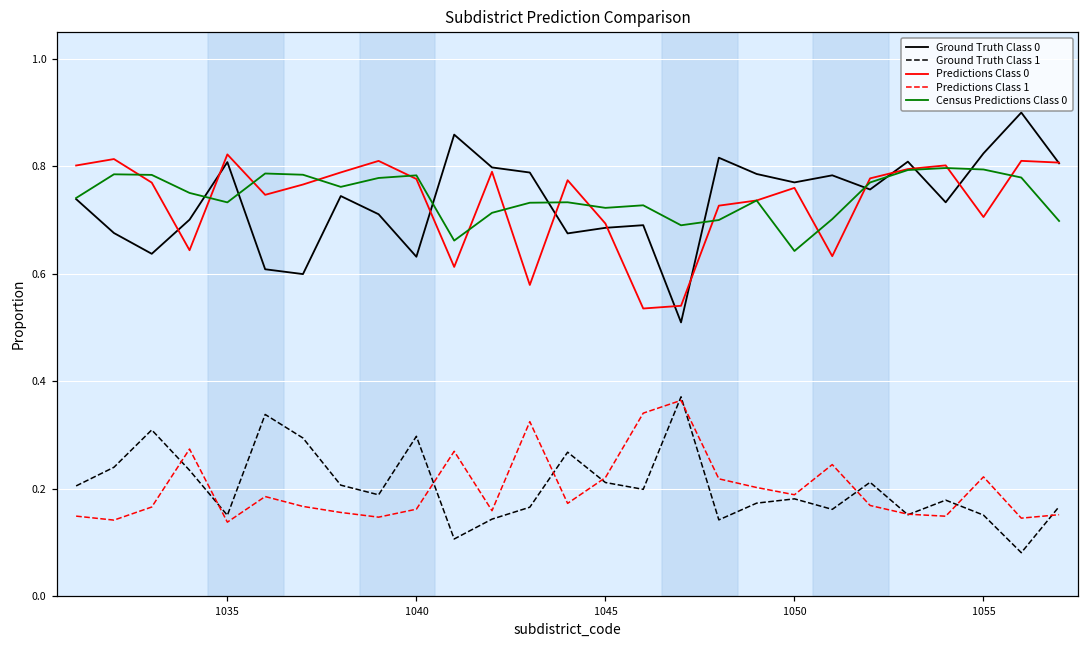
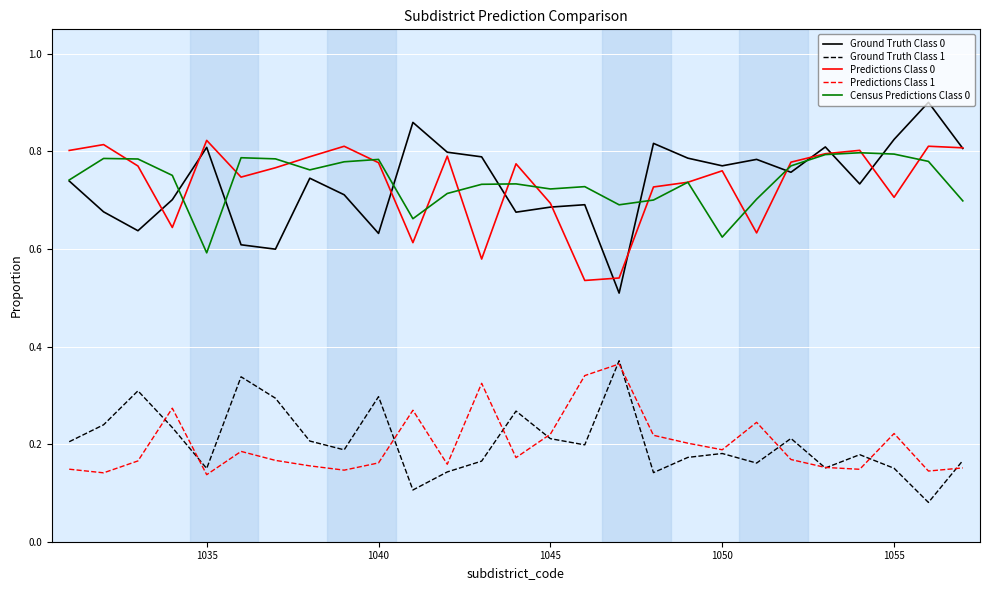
Census Predictions Class 0, 1035: 0.73 -> 0.59
Census Predictions Class 0, 1050: 0.64 -> 0.62
